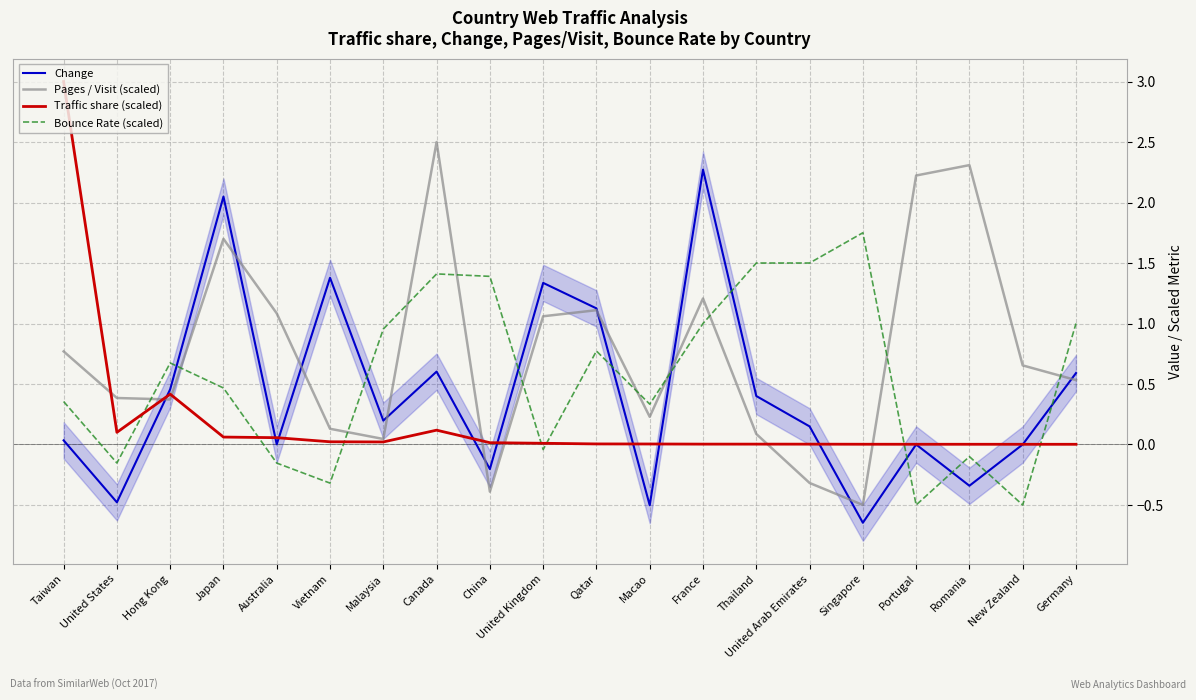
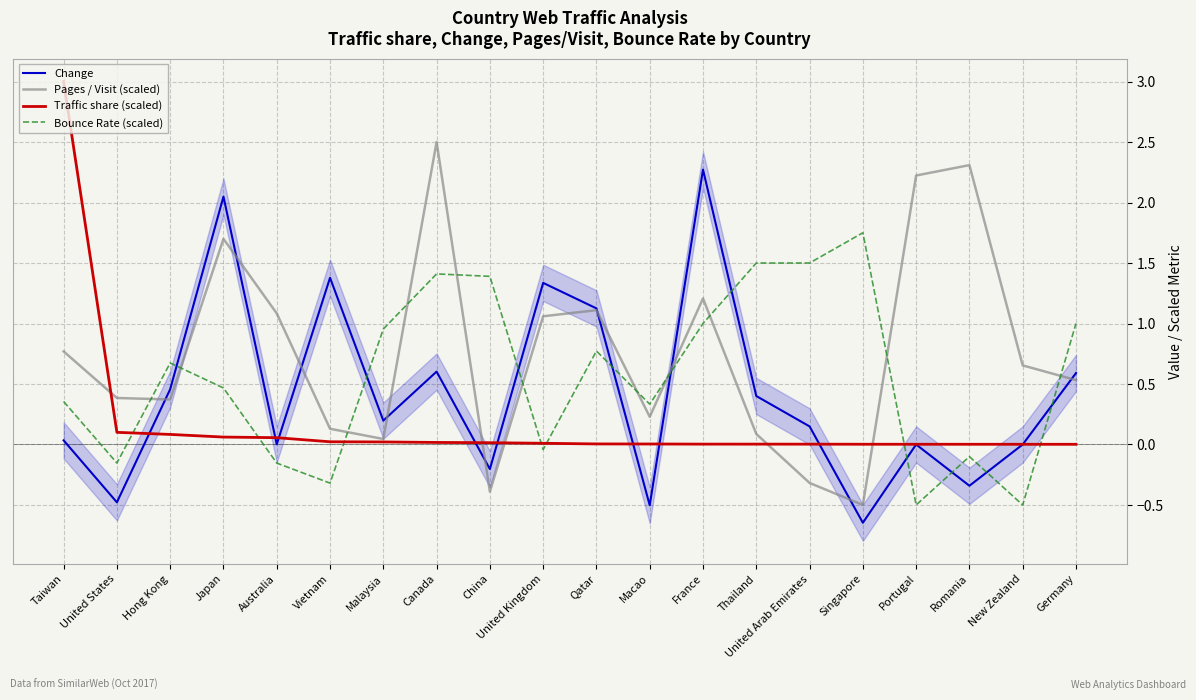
Traffic share (scaled), Hong Kong: 0.42 -> 0.08
Traffic share (scaled), Canada: 0.12 -> 0.02
